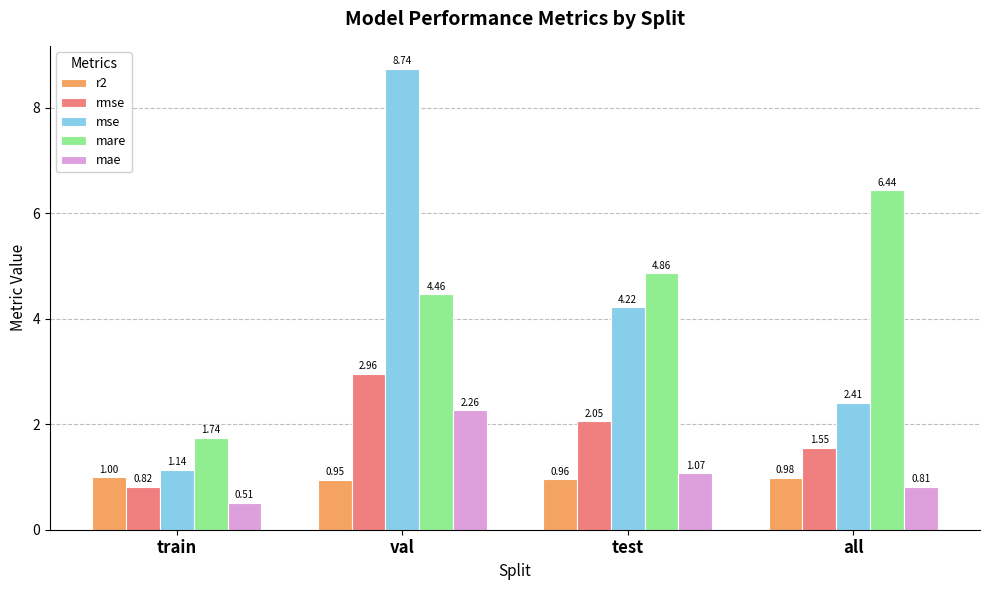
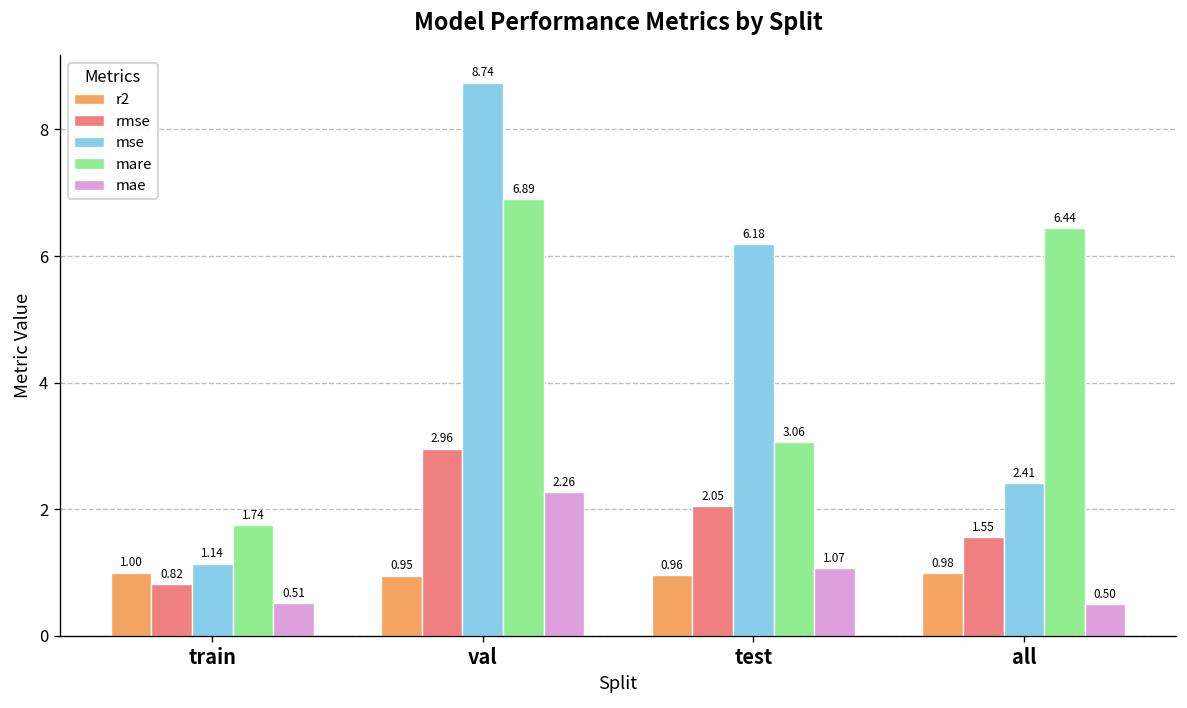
mare, val: 4.46 -> 6.89
mse, test: 4.22 -> 6.18
mare, test: 4.86 -> 3.06
mae, all: 0.81 -> 0.50
